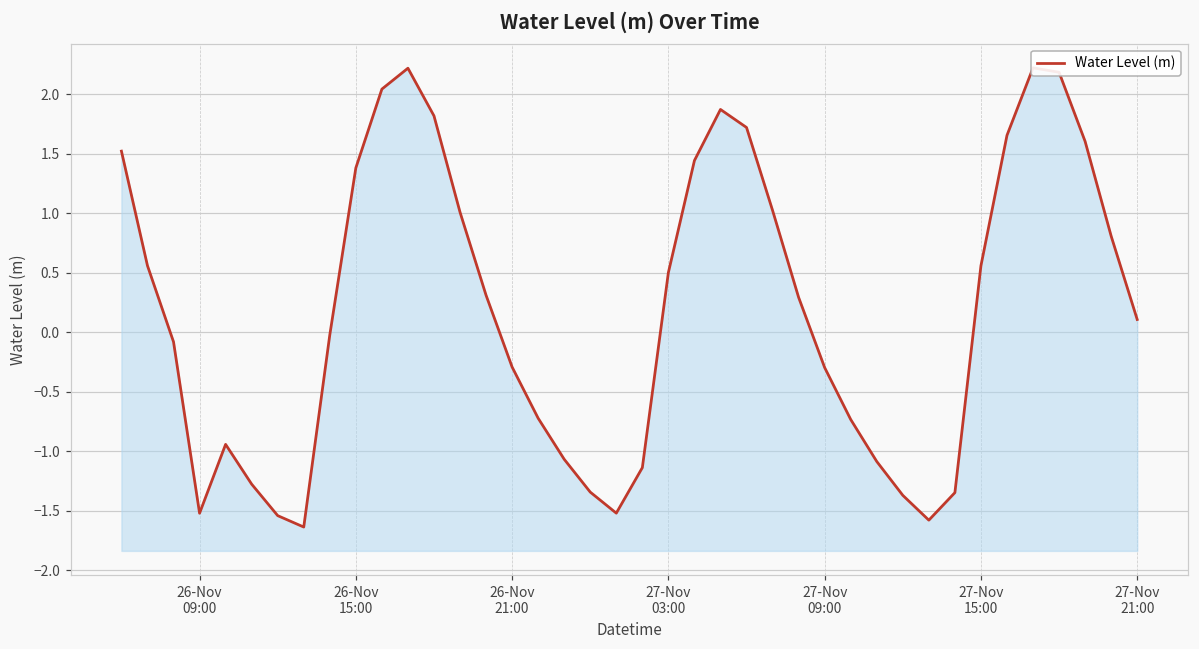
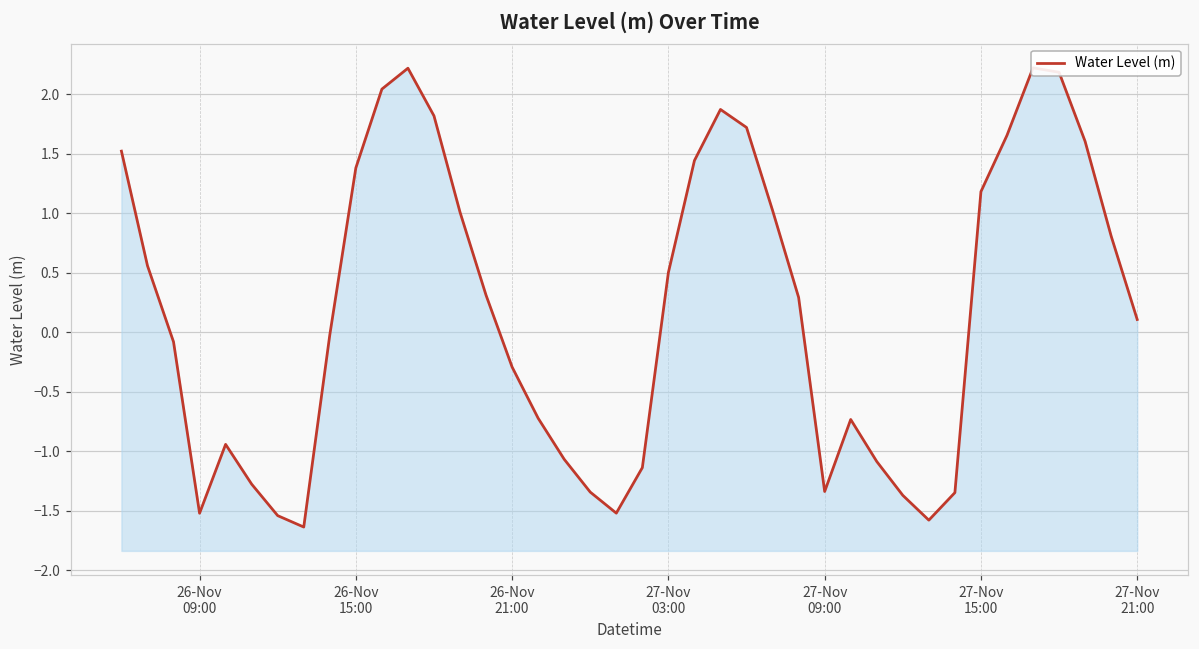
27-Nov 09:00: -0.30 -> -1.34
27-Nov 15:00: 0.56 -> 1.18
